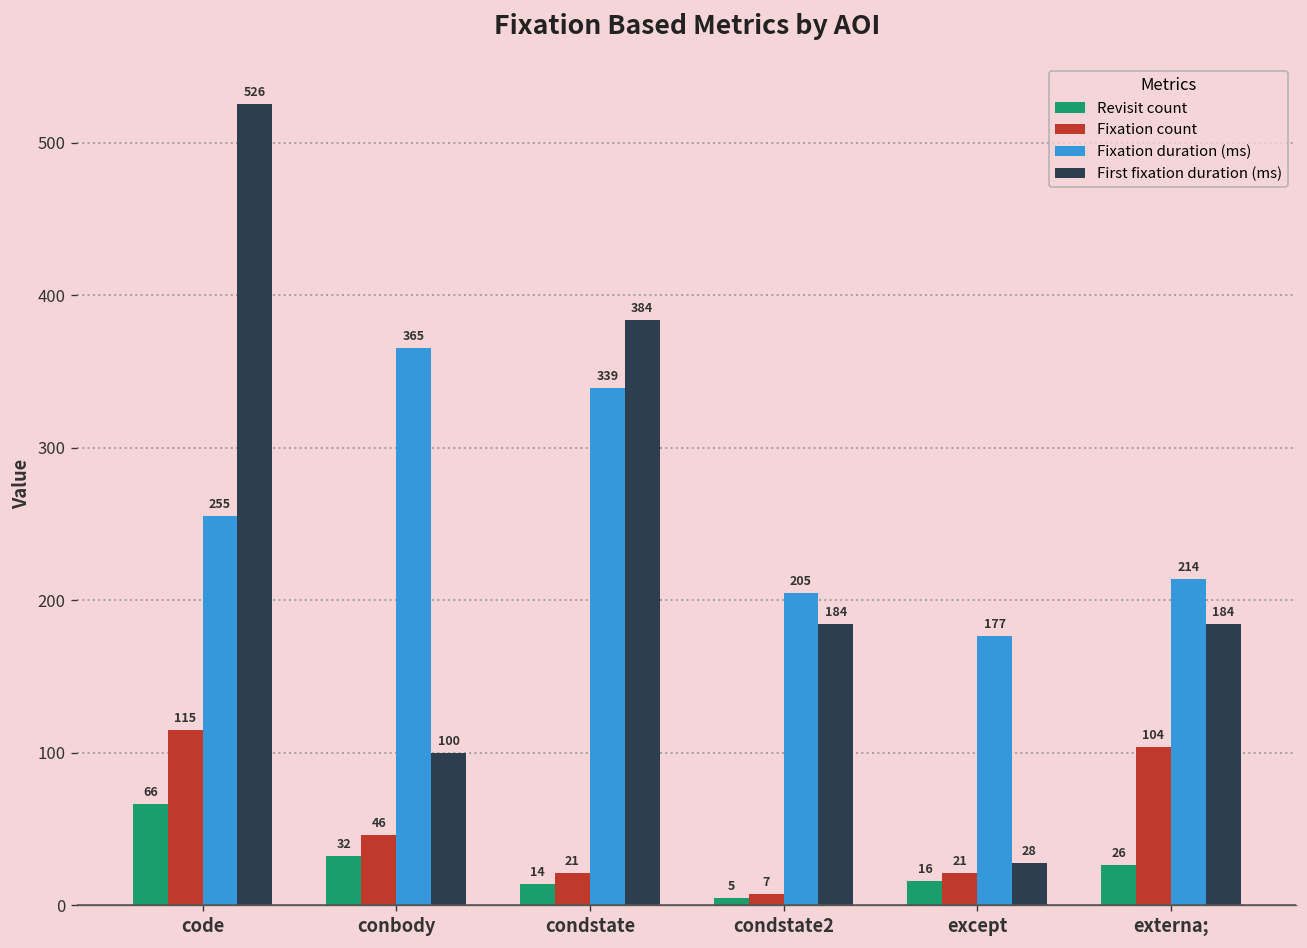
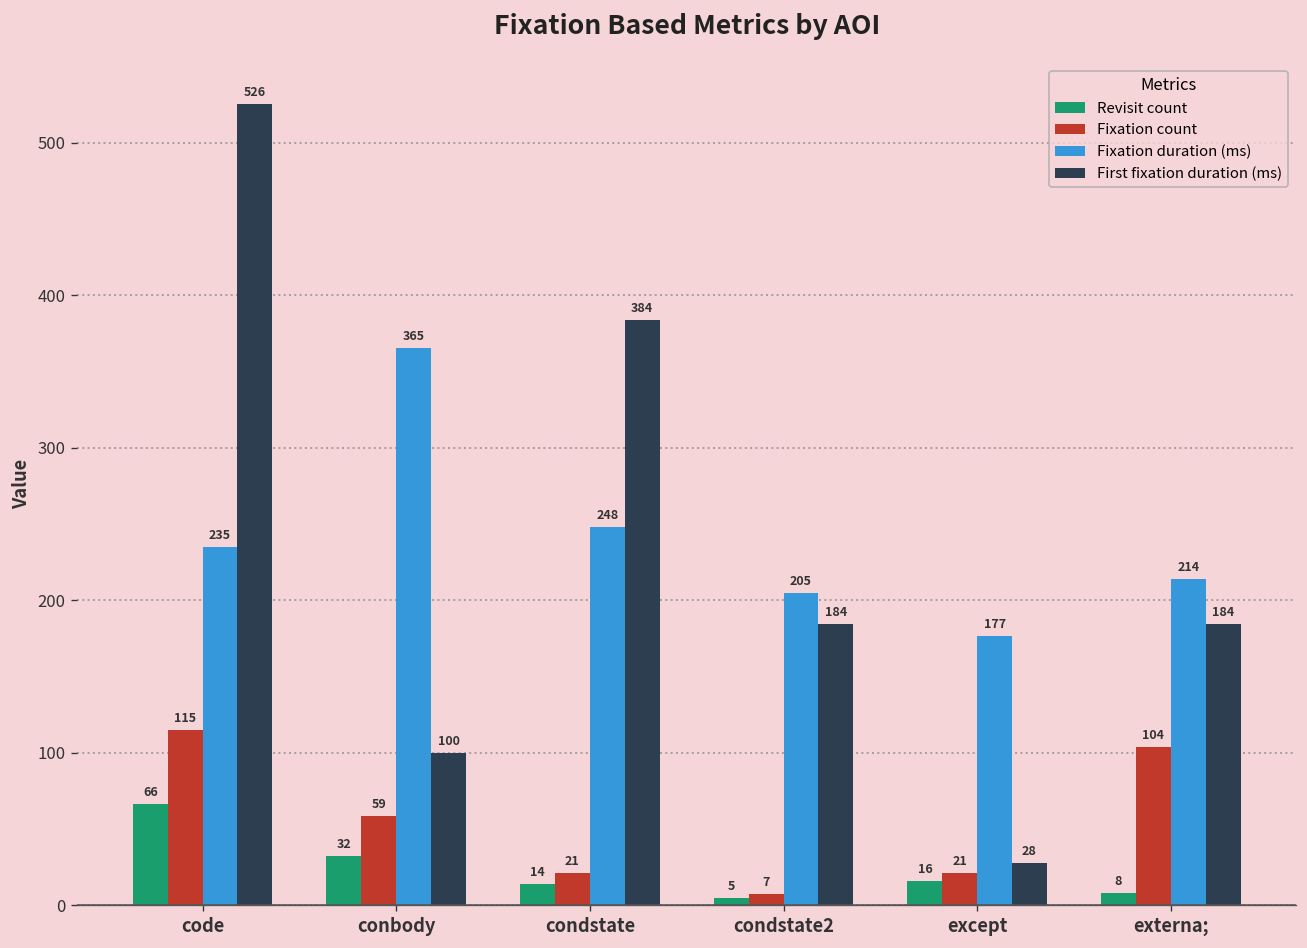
Fixation duration (ms), code: 255 -> 235
Fixation count, conbody: 46 -> 59
Fixation duration (ms), condstate: 339 -> 248
Revisit count, externa;: 26 -> 8
